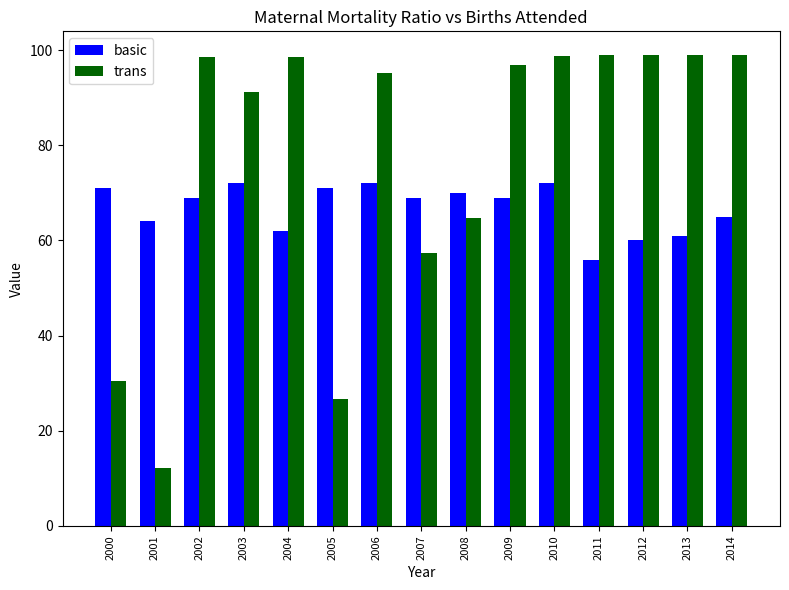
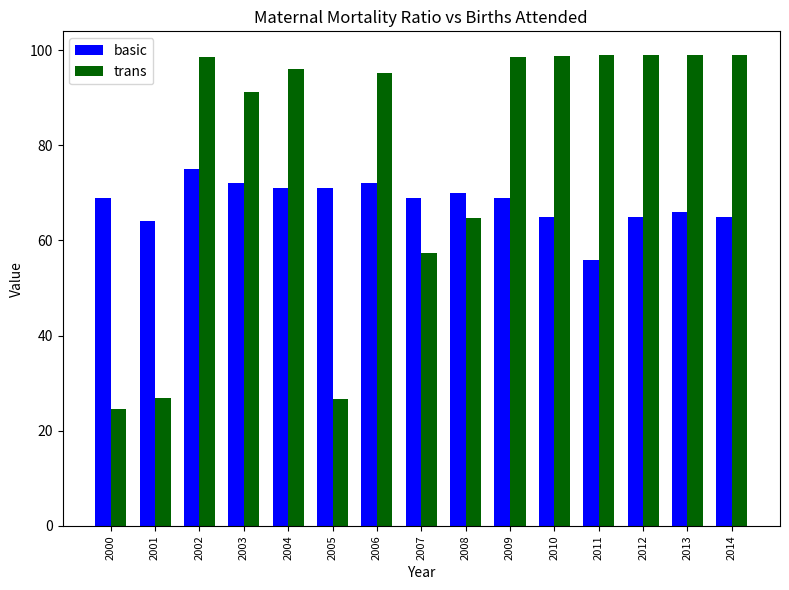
basic, 2000: 71 -> 69
trans, 2000: 30 -> 25
trans, 2001: 12 -> 27
basic, 2002: 69 -> 75
basic, 2004: 62 -> 71
trans, 2004: 99 -> 96
trans, 2009: 97 -> 99
basic, 2010: 72 -> 65
basic, 2012: 60 -> 65
basic, 2013: 61 -> 66
